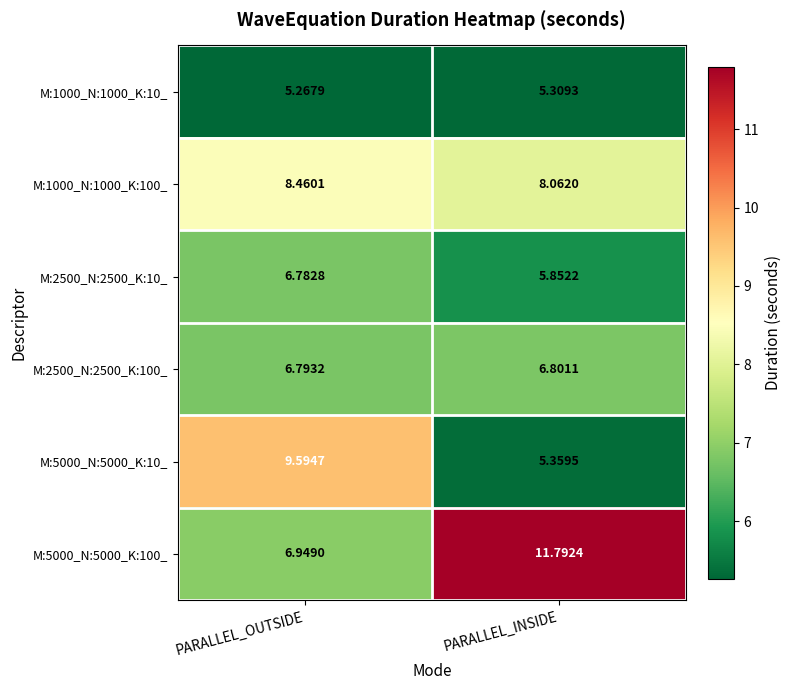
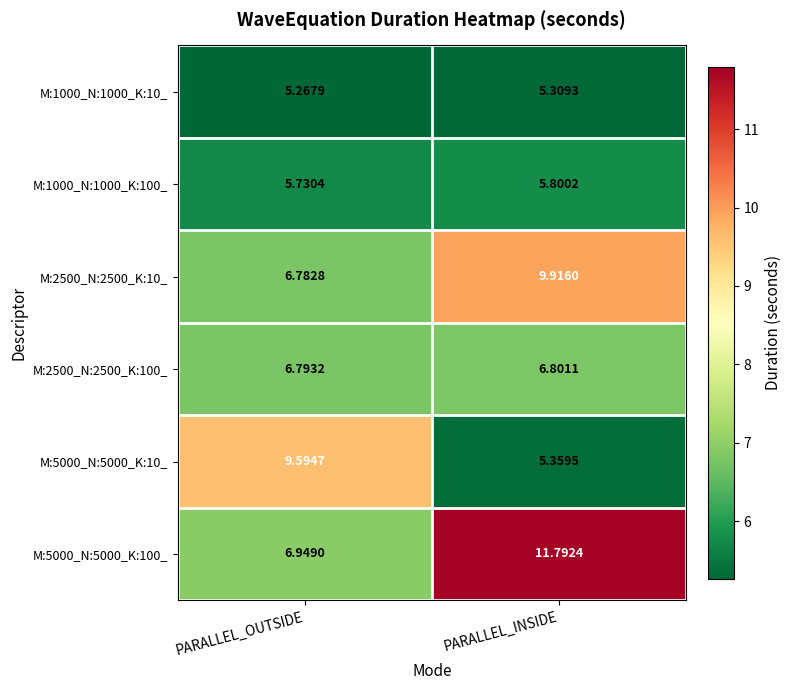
M:1000_N:1000_K:100_, PARALLEL_OUTSIDE: 8.4601 -> 5.7304
M:1000_N:1000_K:100_, PARALLEL_INSIDE: 8.0620 -> 5.8002
M:2500_N:2500_K:10_, PARALLEL_INSIDE: 5.8522 -> 9.9160
